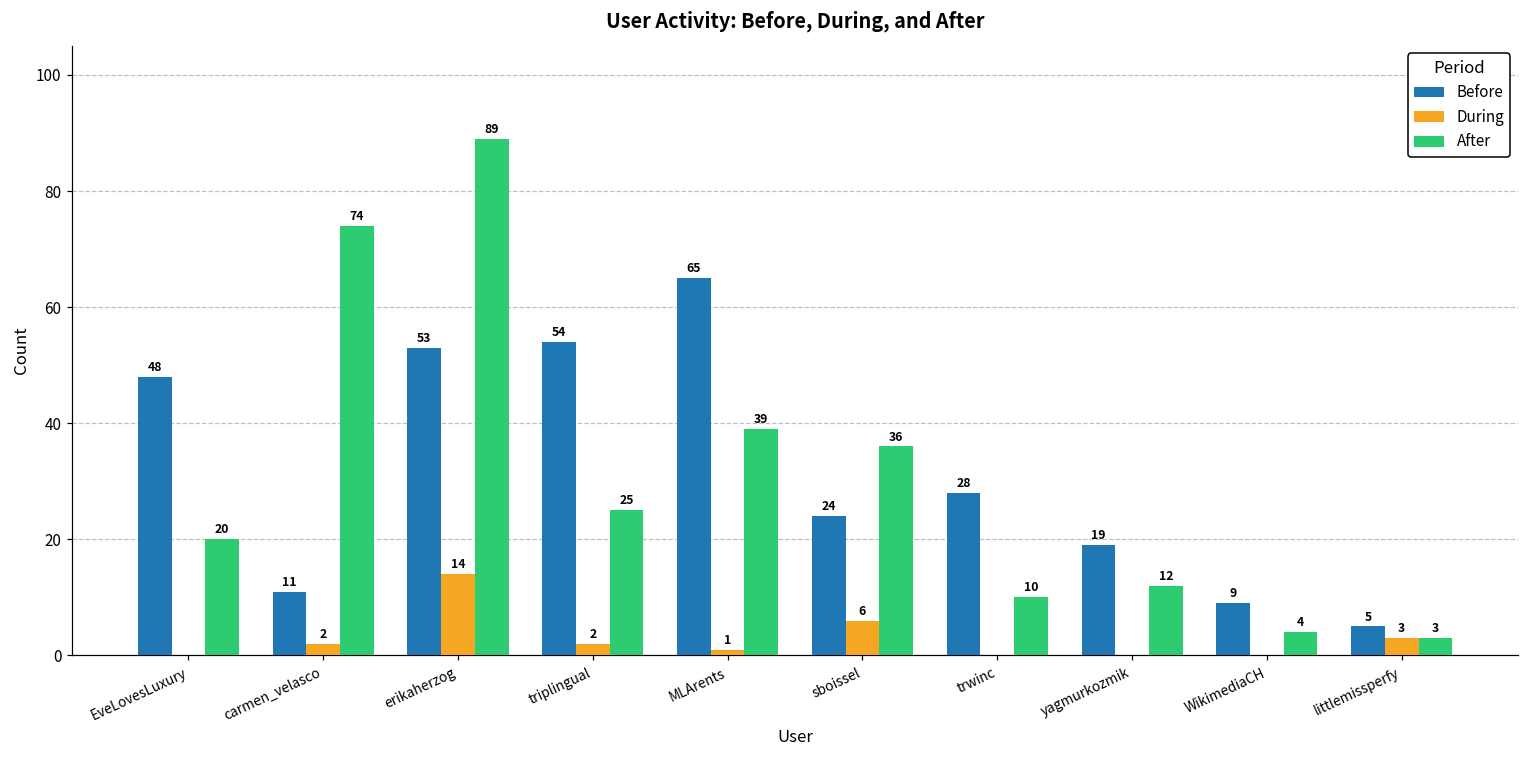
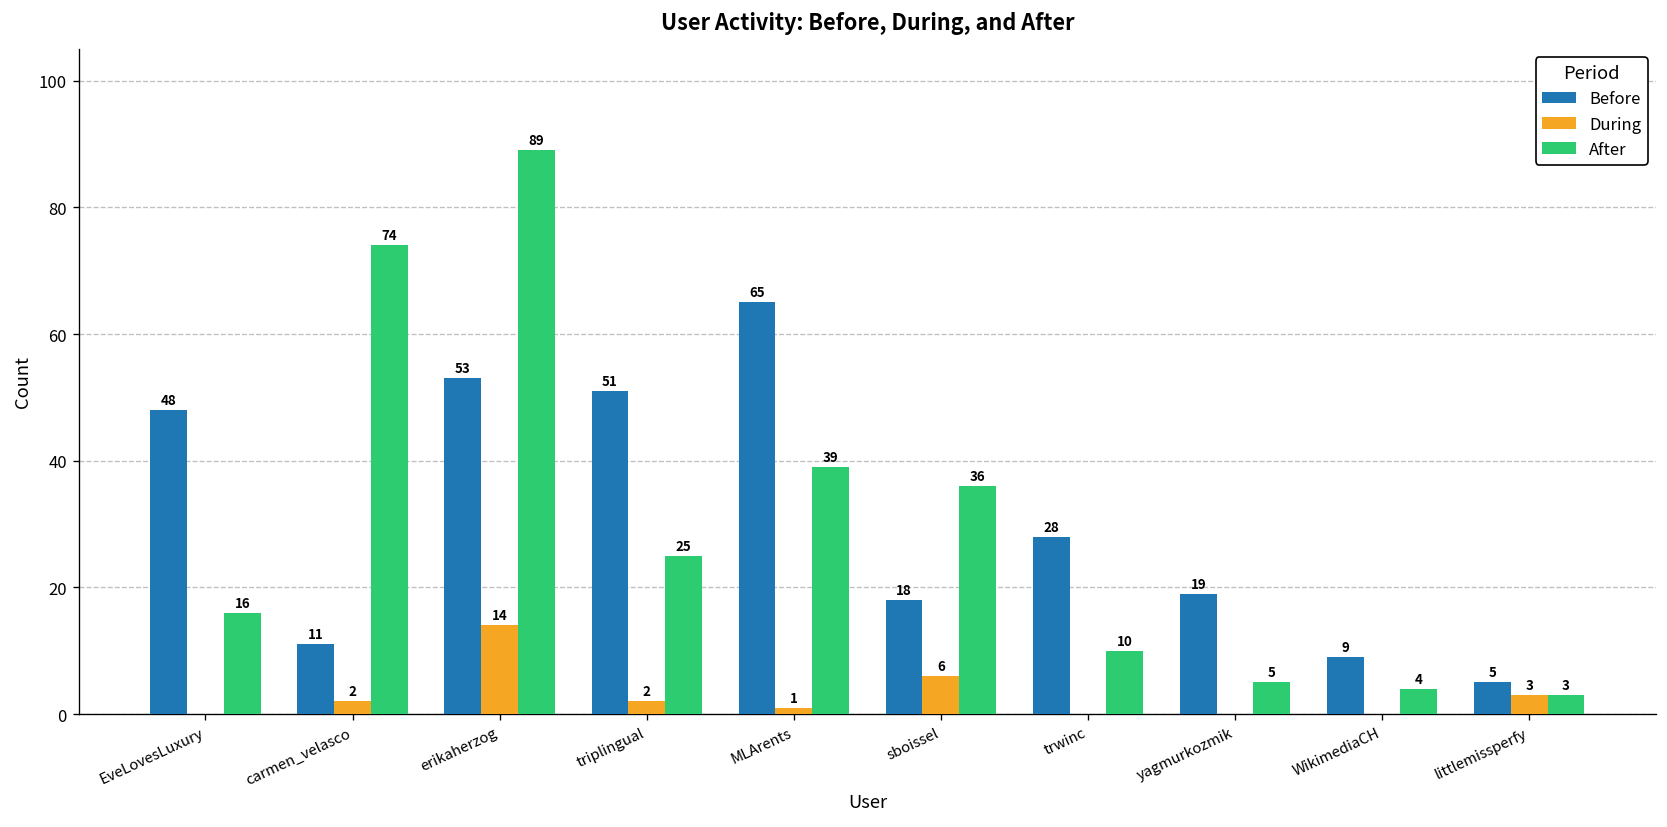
After, EveLovesLuxury: 20 -> 16
Before, triplingual: 54 -> 51
Before, sboissel: 24 -> 18
After, yagmurkozmik: 12 -> 5
